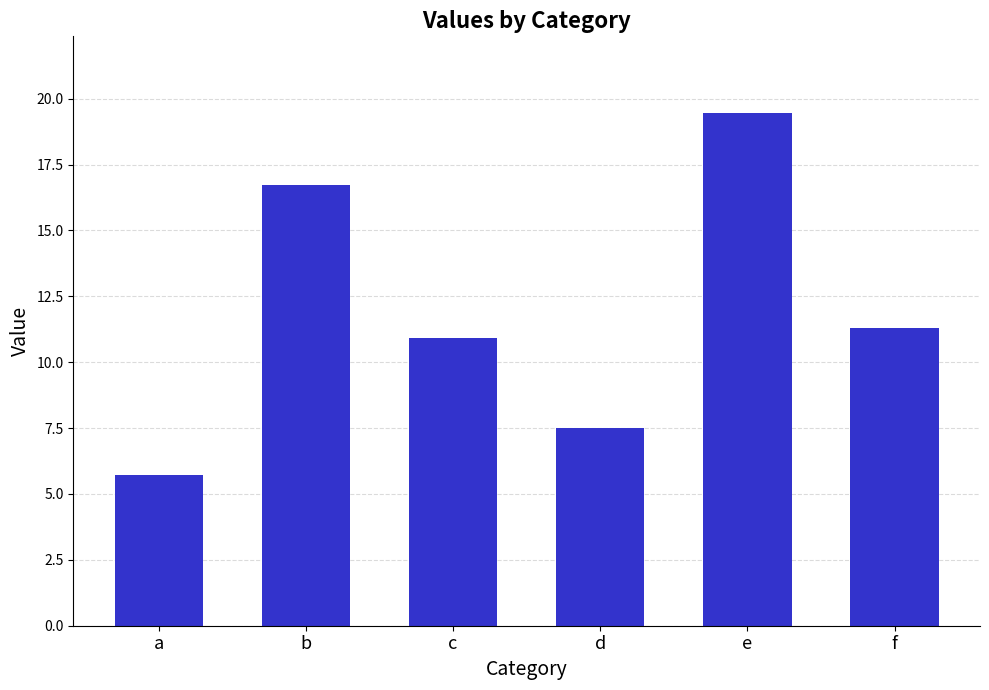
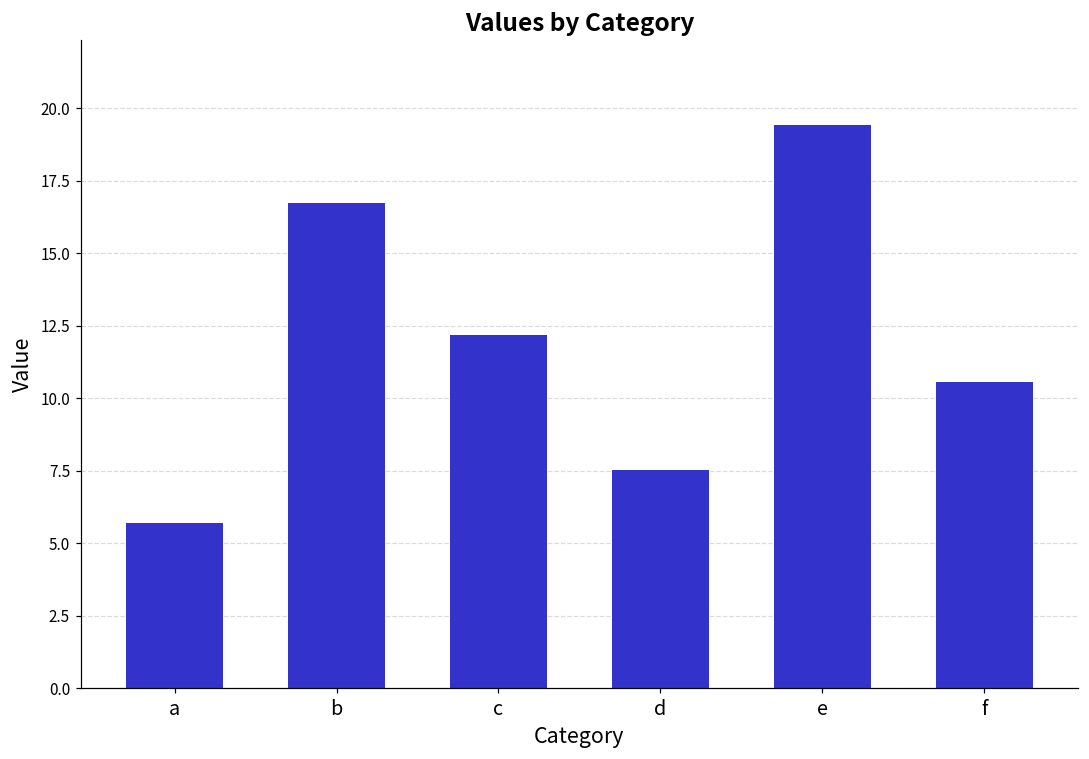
c: 10.9 -> 12.2
f: 11.3 -> 10.6
